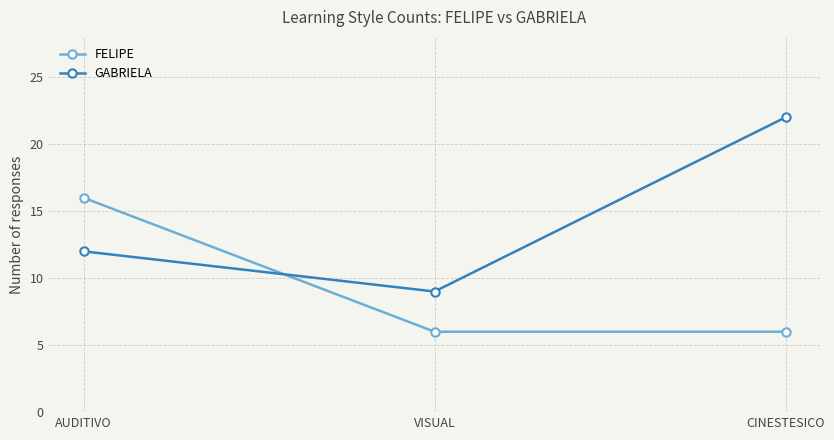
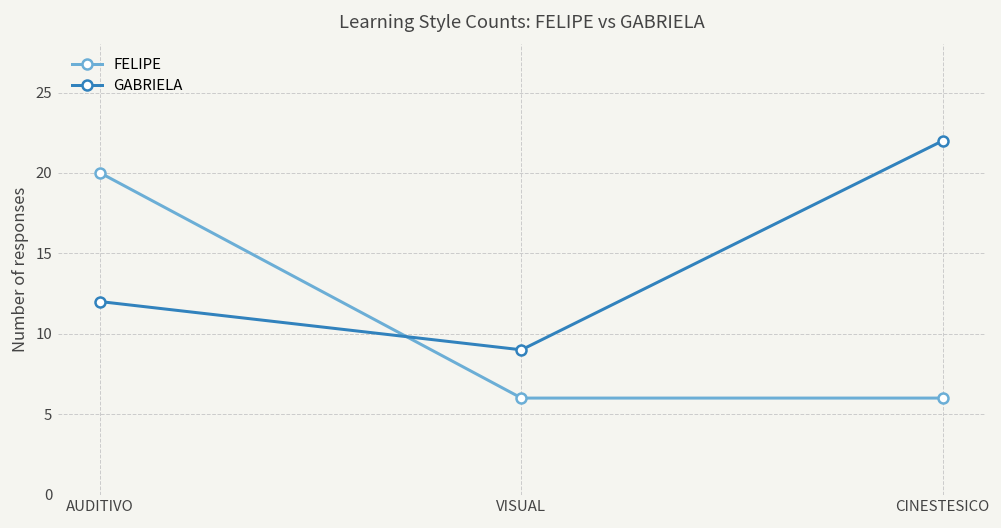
FELIPE, AUDITIVO: 16 -> 20
